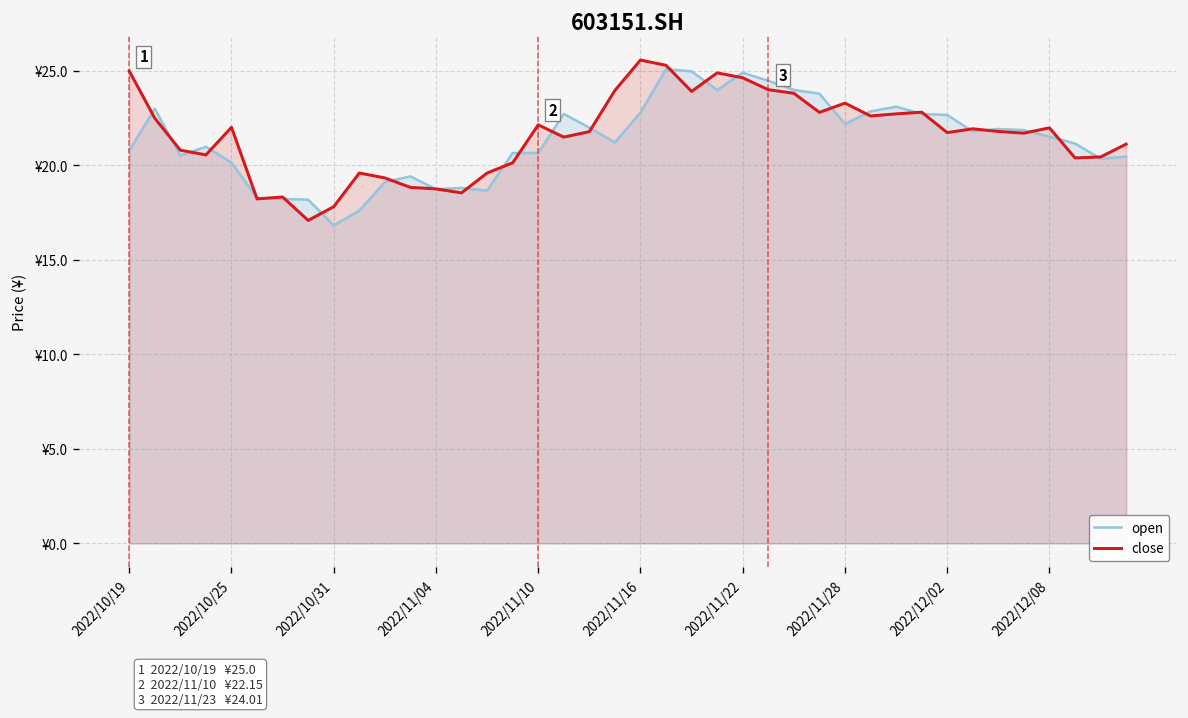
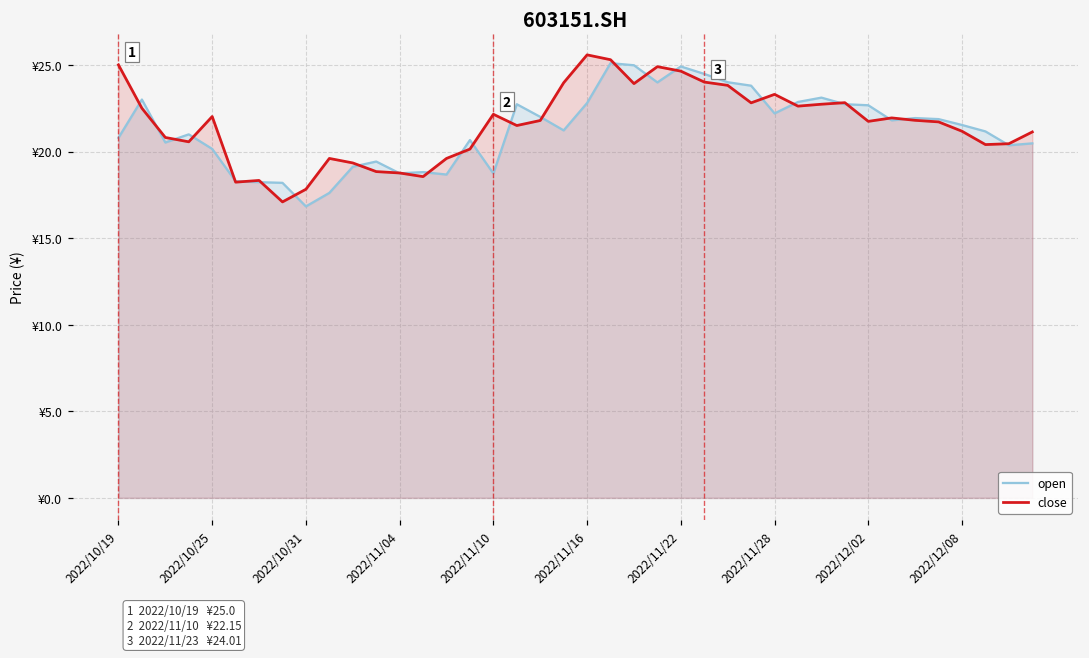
open, 2022/11/10: ¥20.7 -> ¥18.7
close, 2022/12/08: ¥22.0 -> ¥21.2
